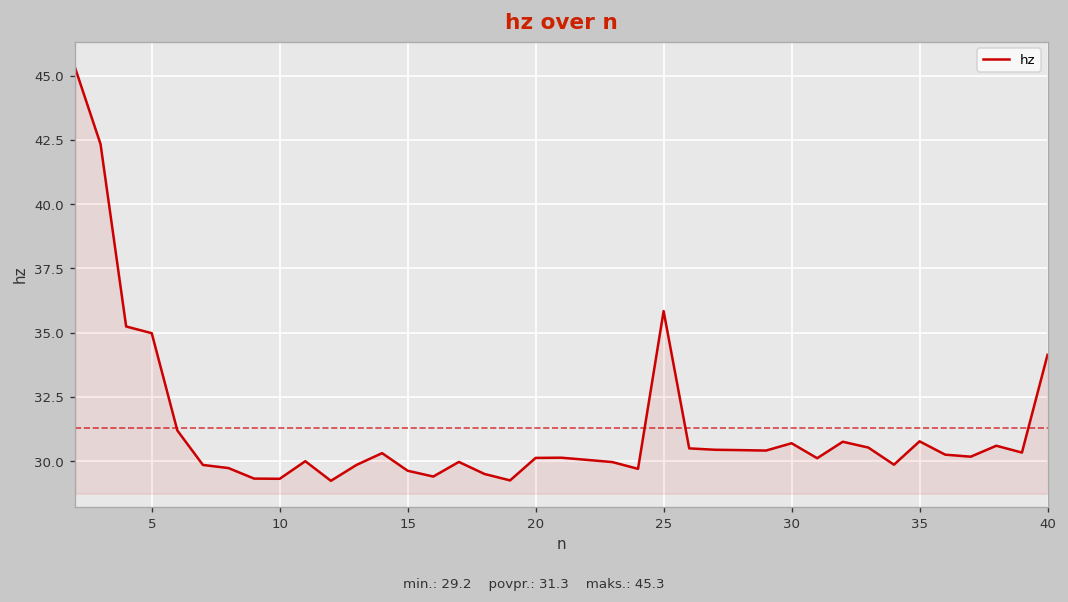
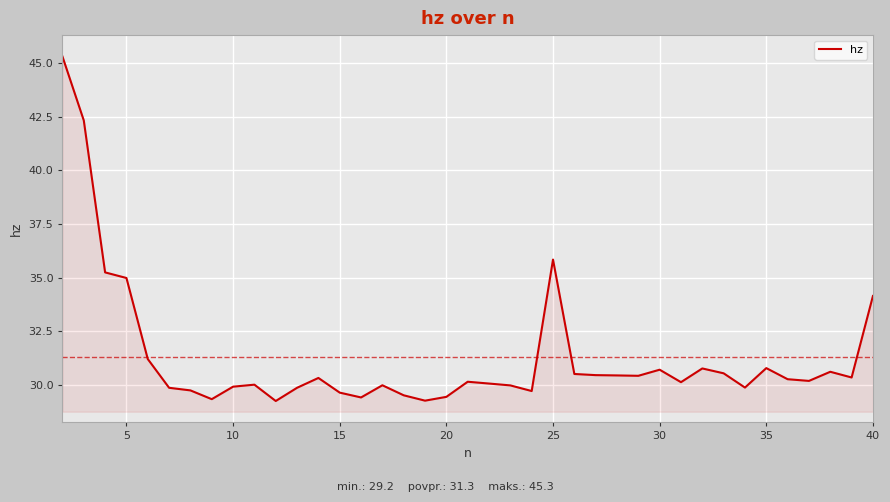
10: 29.3 -> 29.9
20: 30.1 -> 29.4
